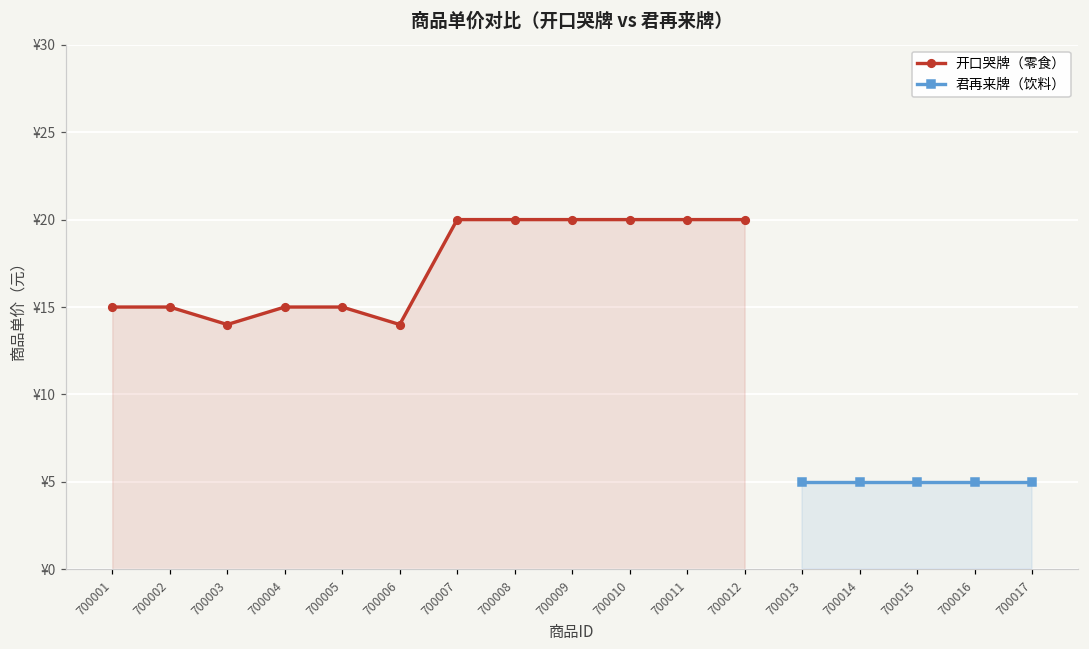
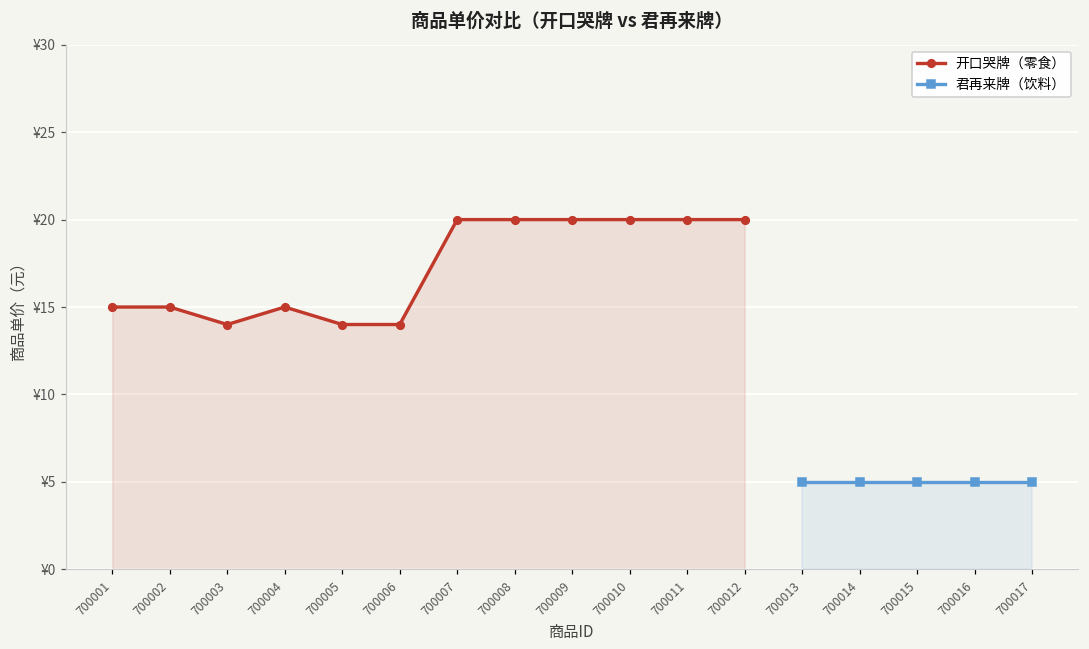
开口哭牌（零食）, 700005: ¥15 -> ¥14
